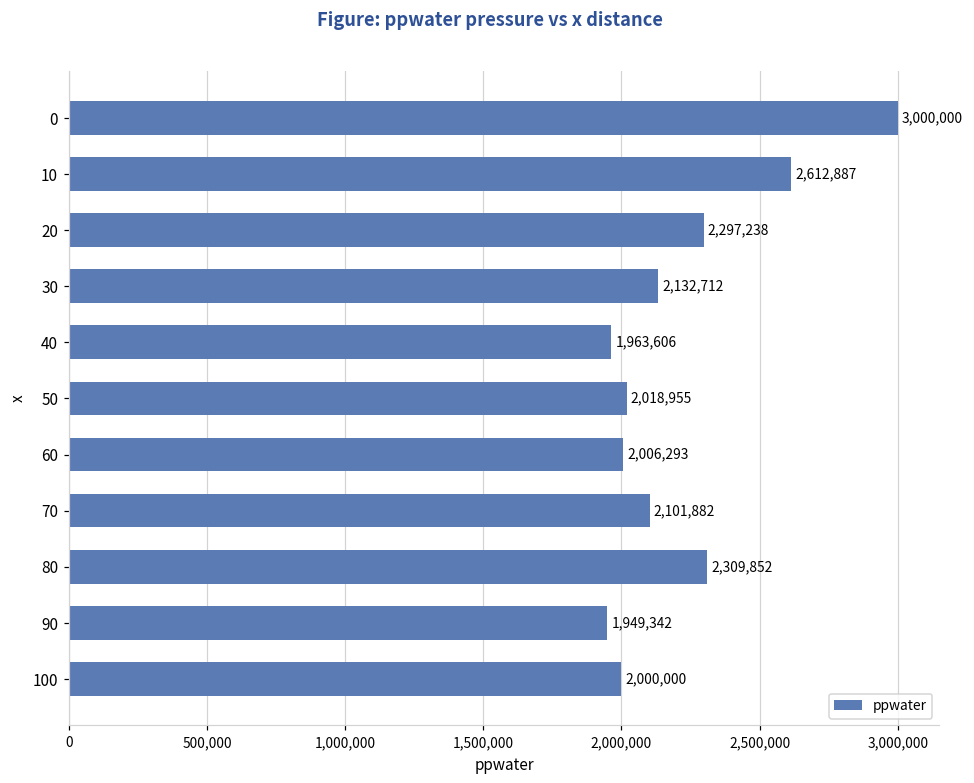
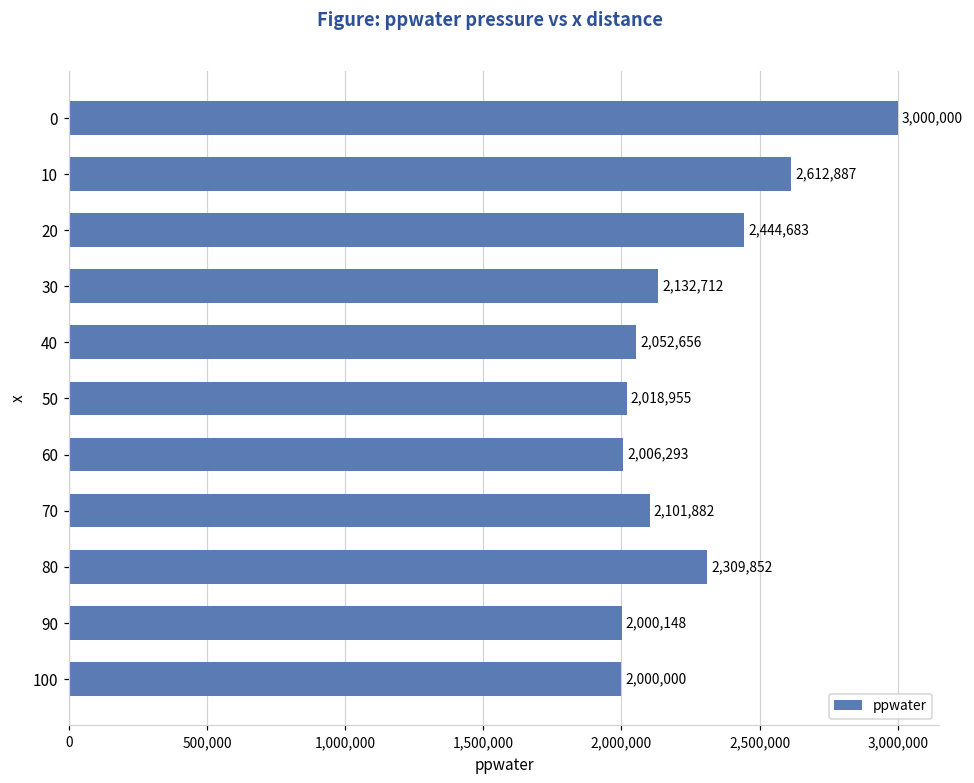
20: 2,297,238 -> 2,444,683
40: 1,963,606 -> 2,052,656
90: 1,949,342 -> 2,000,148
